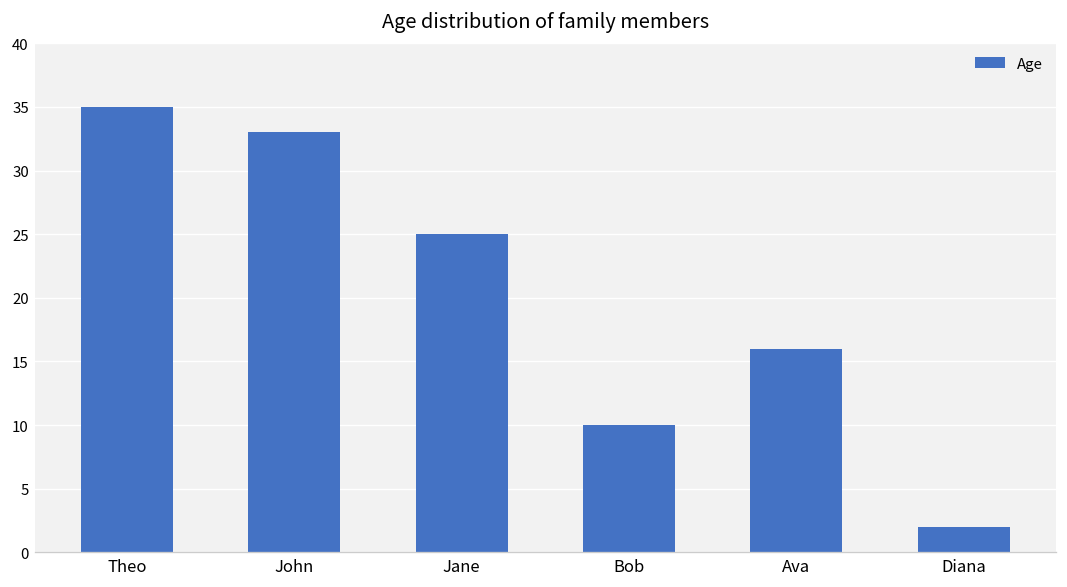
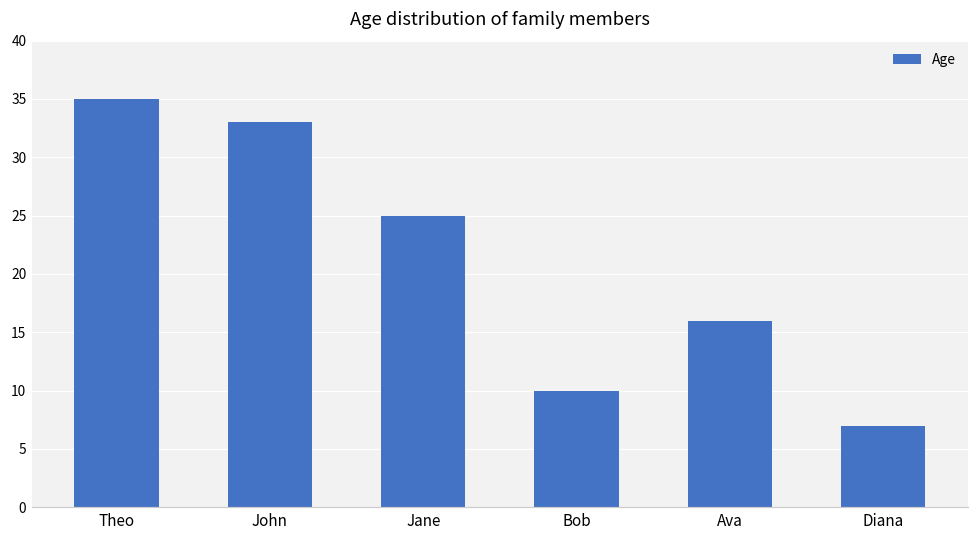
Diana: 2 -> 7
